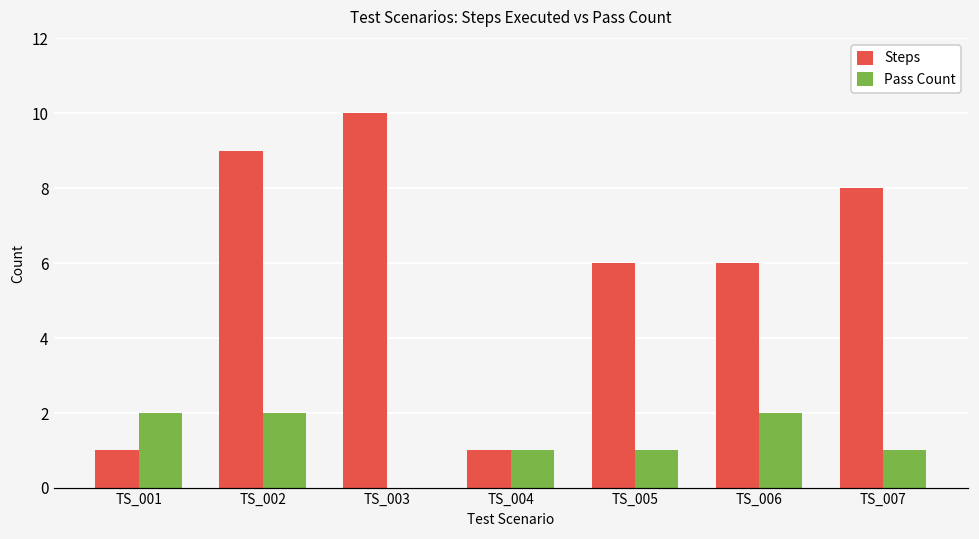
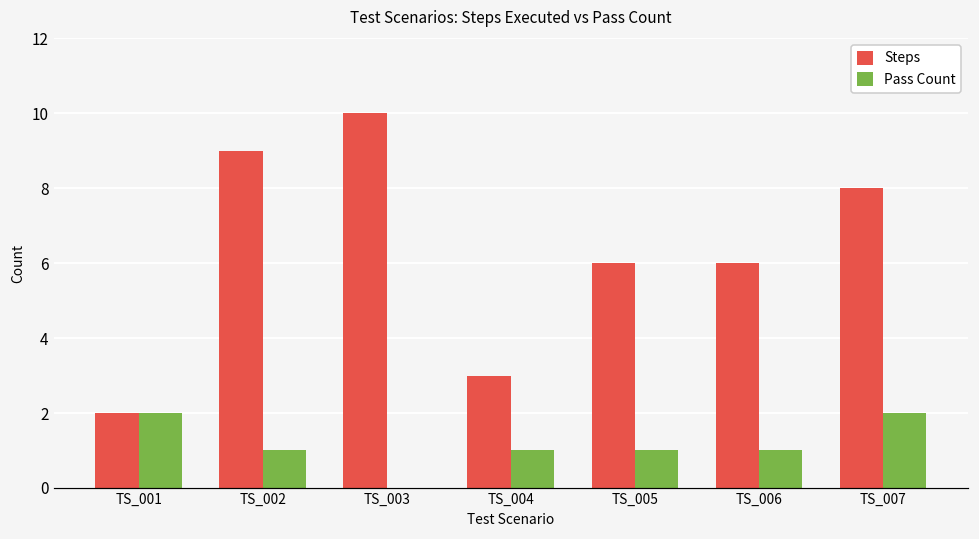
Steps, TS_001: 1 -> 2
Pass Count, TS_002: 2 -> 1
Steps, TS_004: 1 -> 3
Pass Count, TS_006: 2 -> 1
Pass Count, TS_007: 1 -> 2
